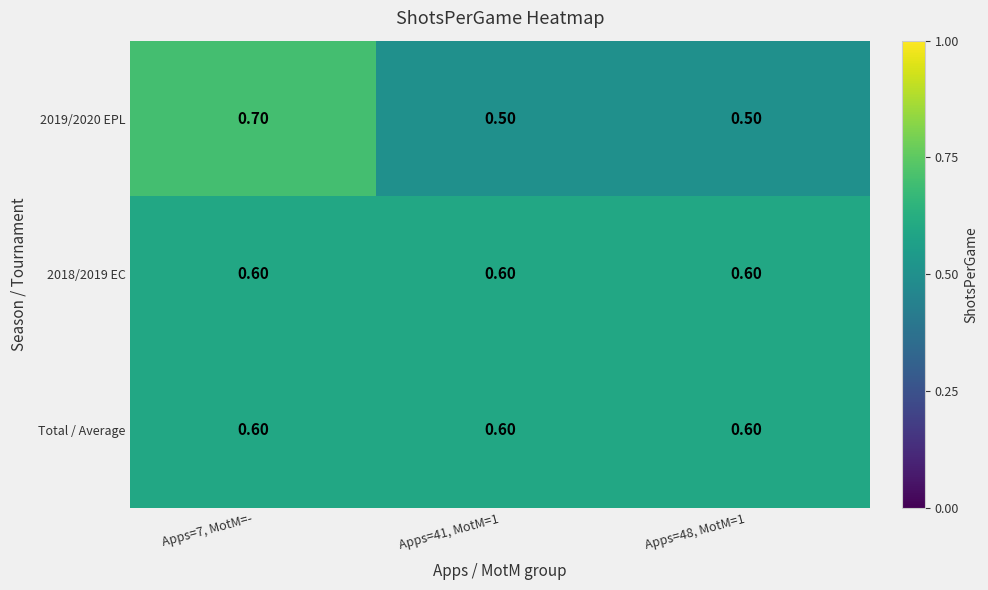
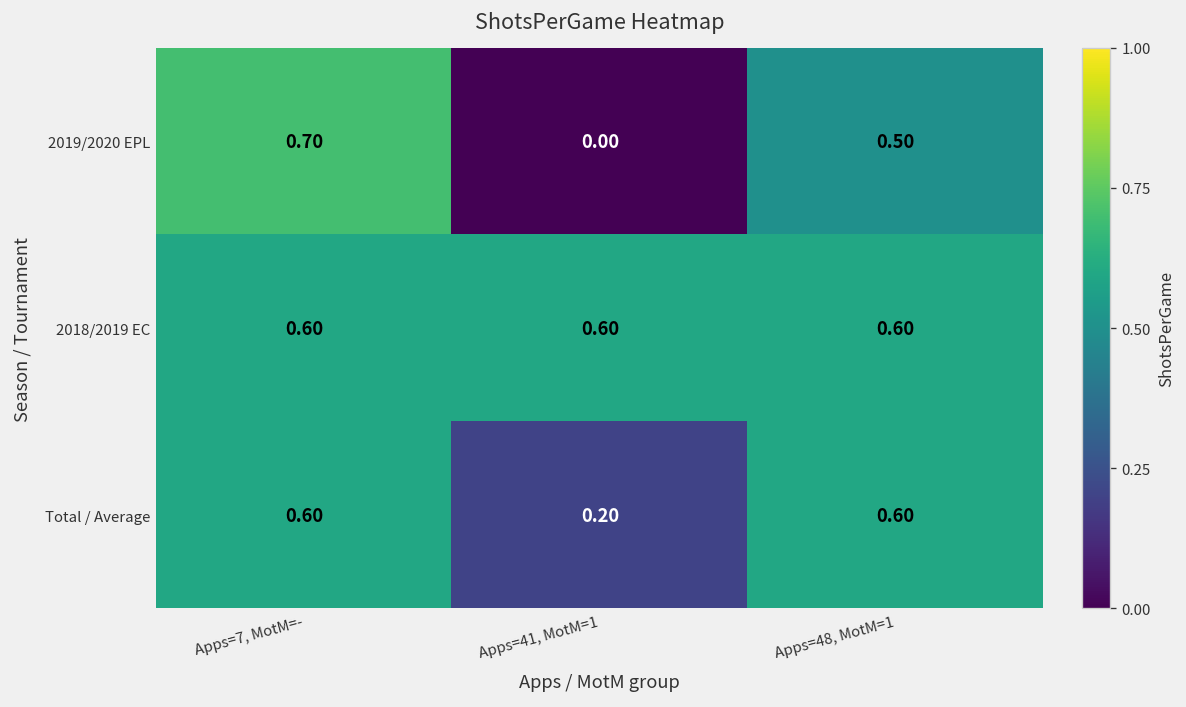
2019/2020 EPL, Apps=41, MotM=1: 0.50 -> 0.00
Total / Average, Apps=41, MotM=1: 0.60 -> 0.20
